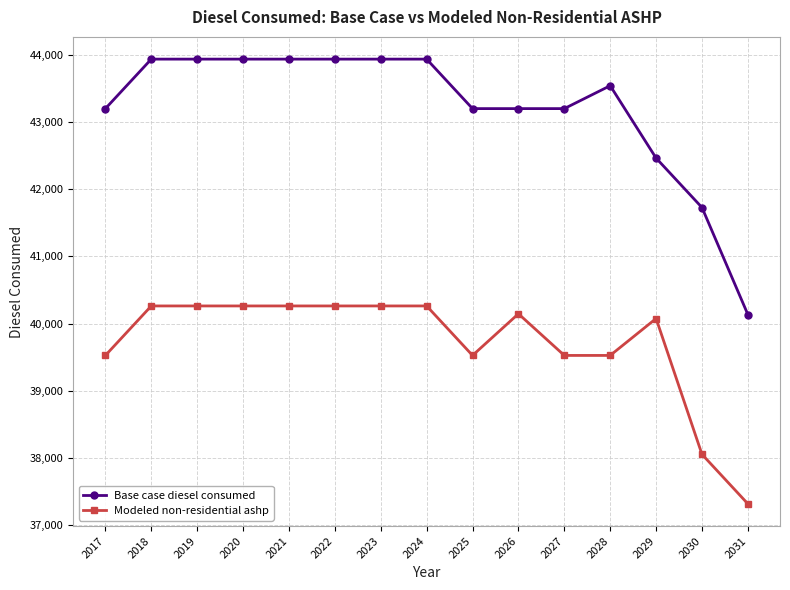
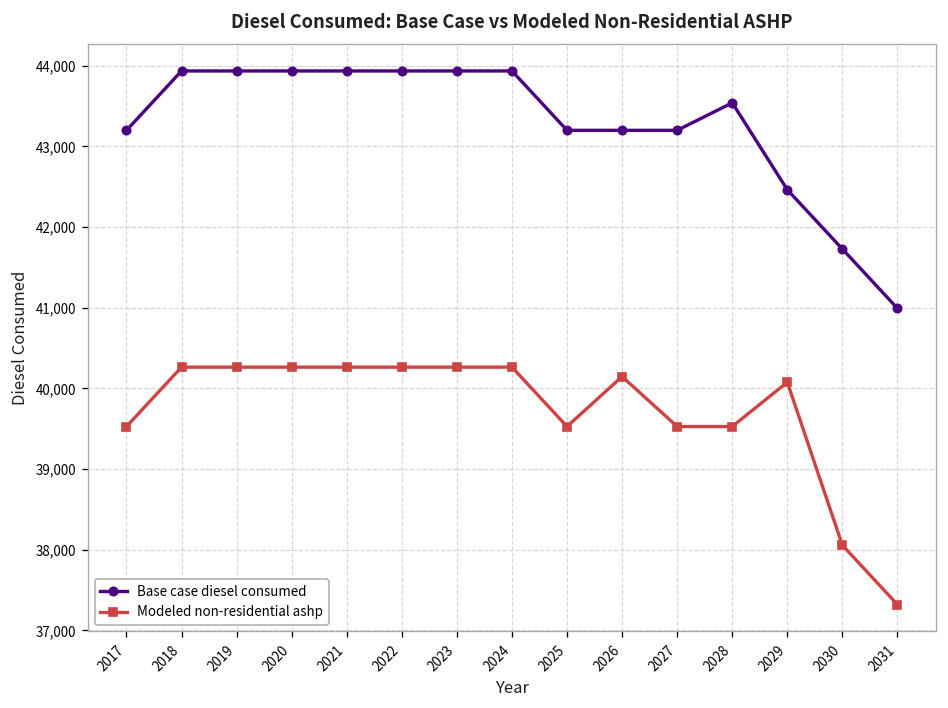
Base case diesel consumed, 2031: 40,100 -> 41,000
